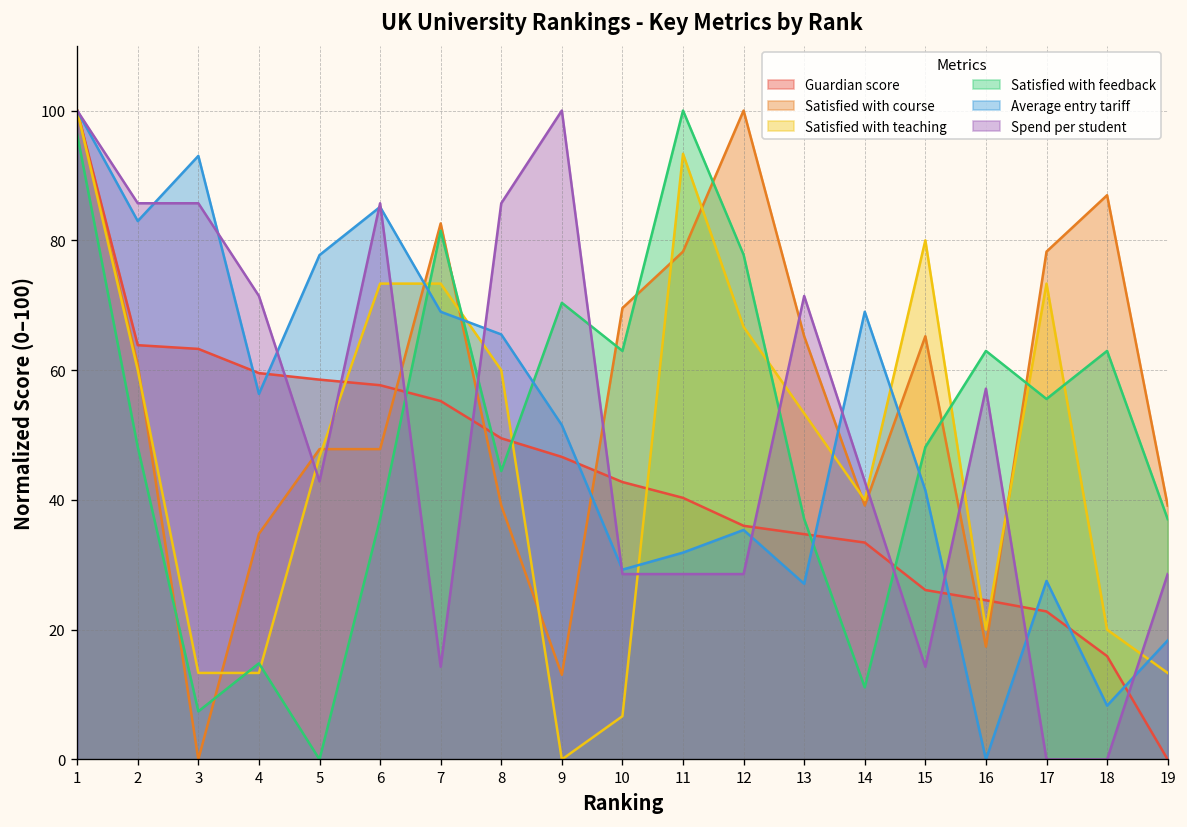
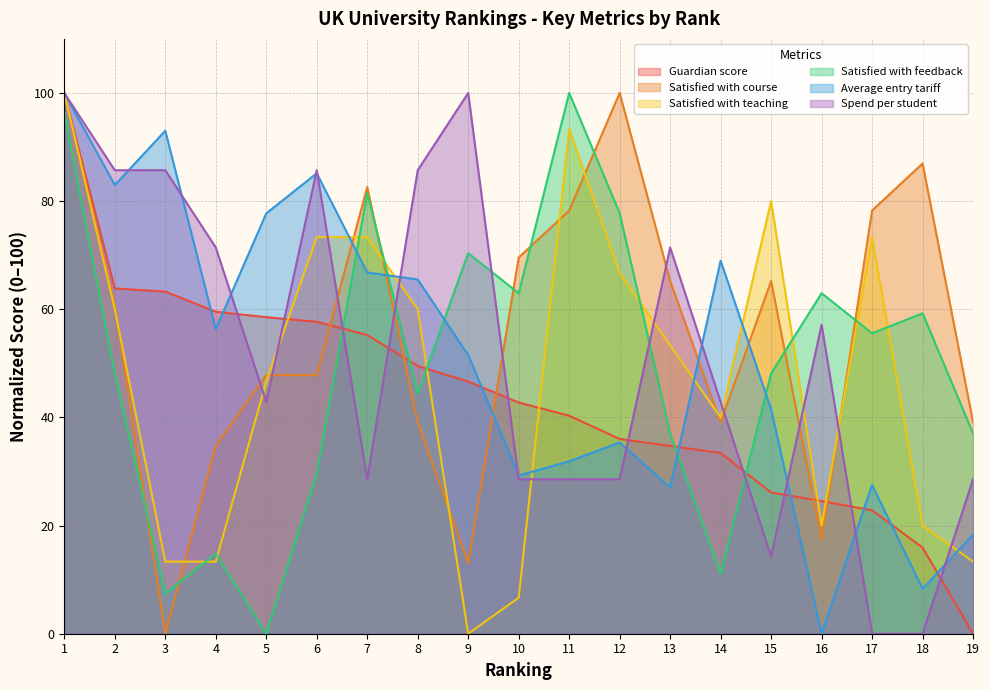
Satisfied with feedback, 6: 37 -> 30
Average entry tariff, 7: 69 -> 67
Spend per student, 7: 14 -> 29
Satisfied with feedback, 18: 63 -> 59
